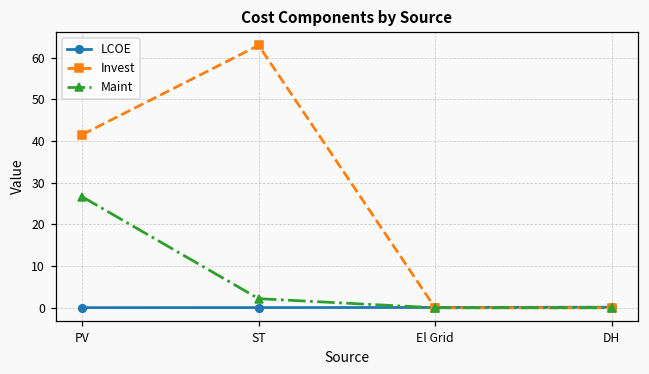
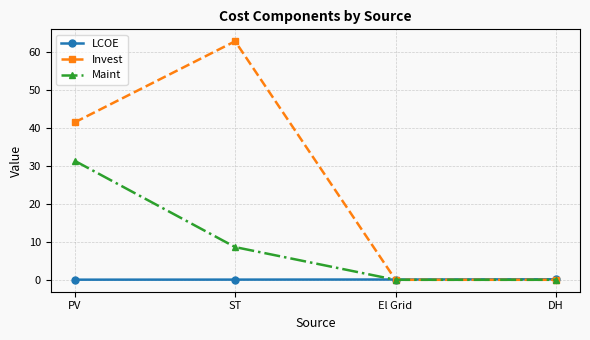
Maint, PV: 27 -> 31
Maint, ST: 2 -> 9
